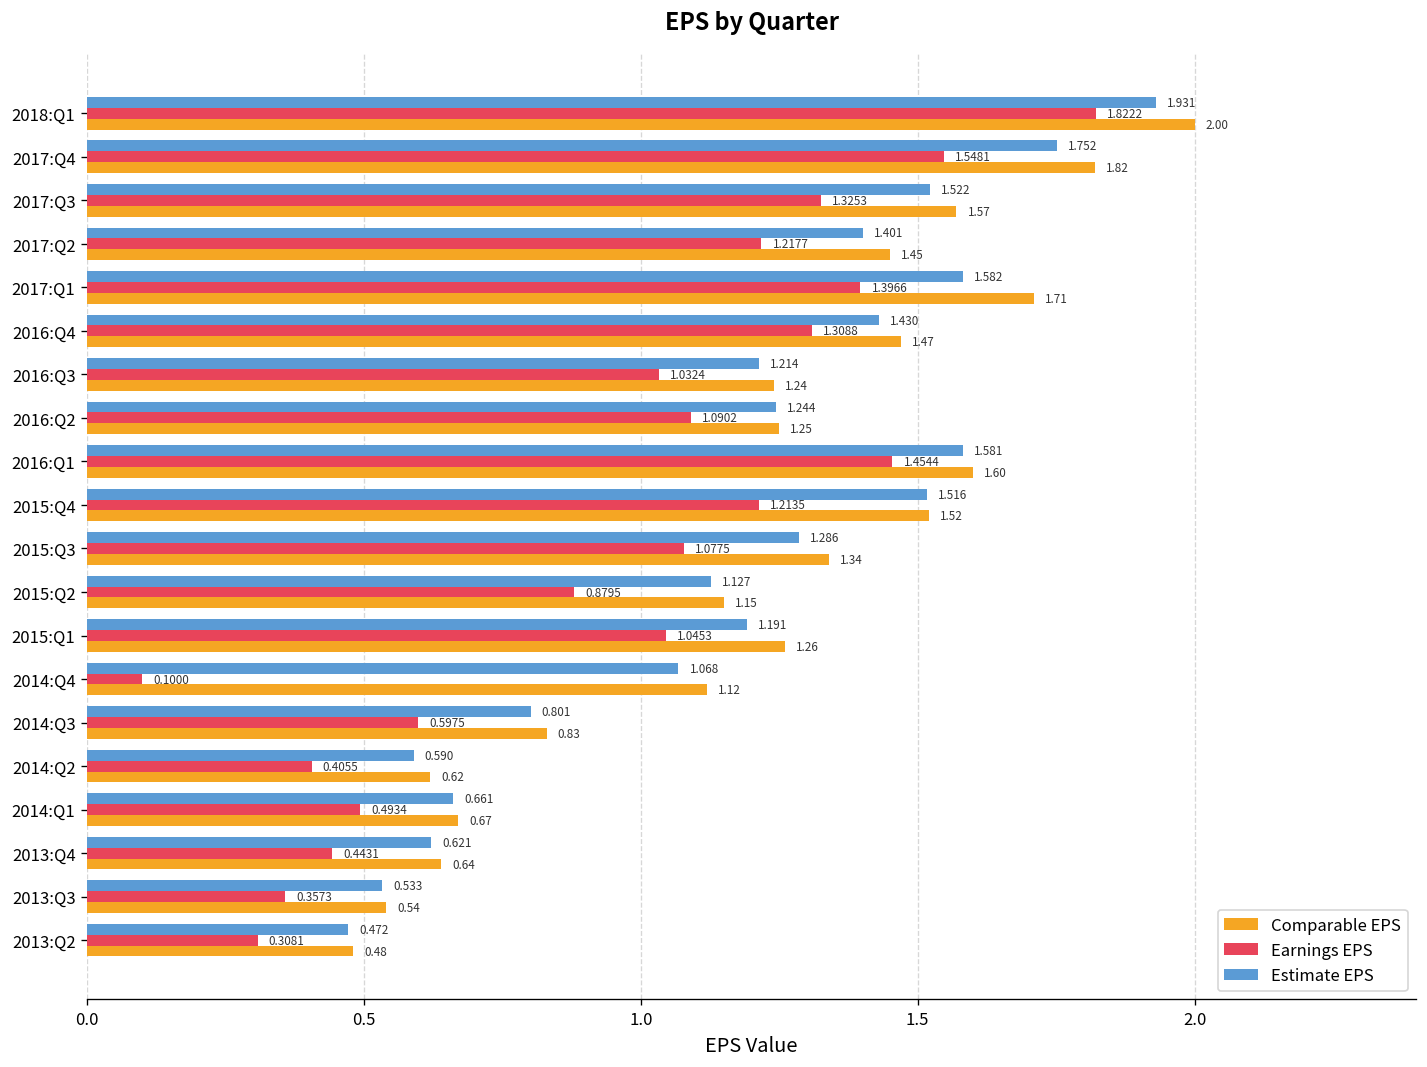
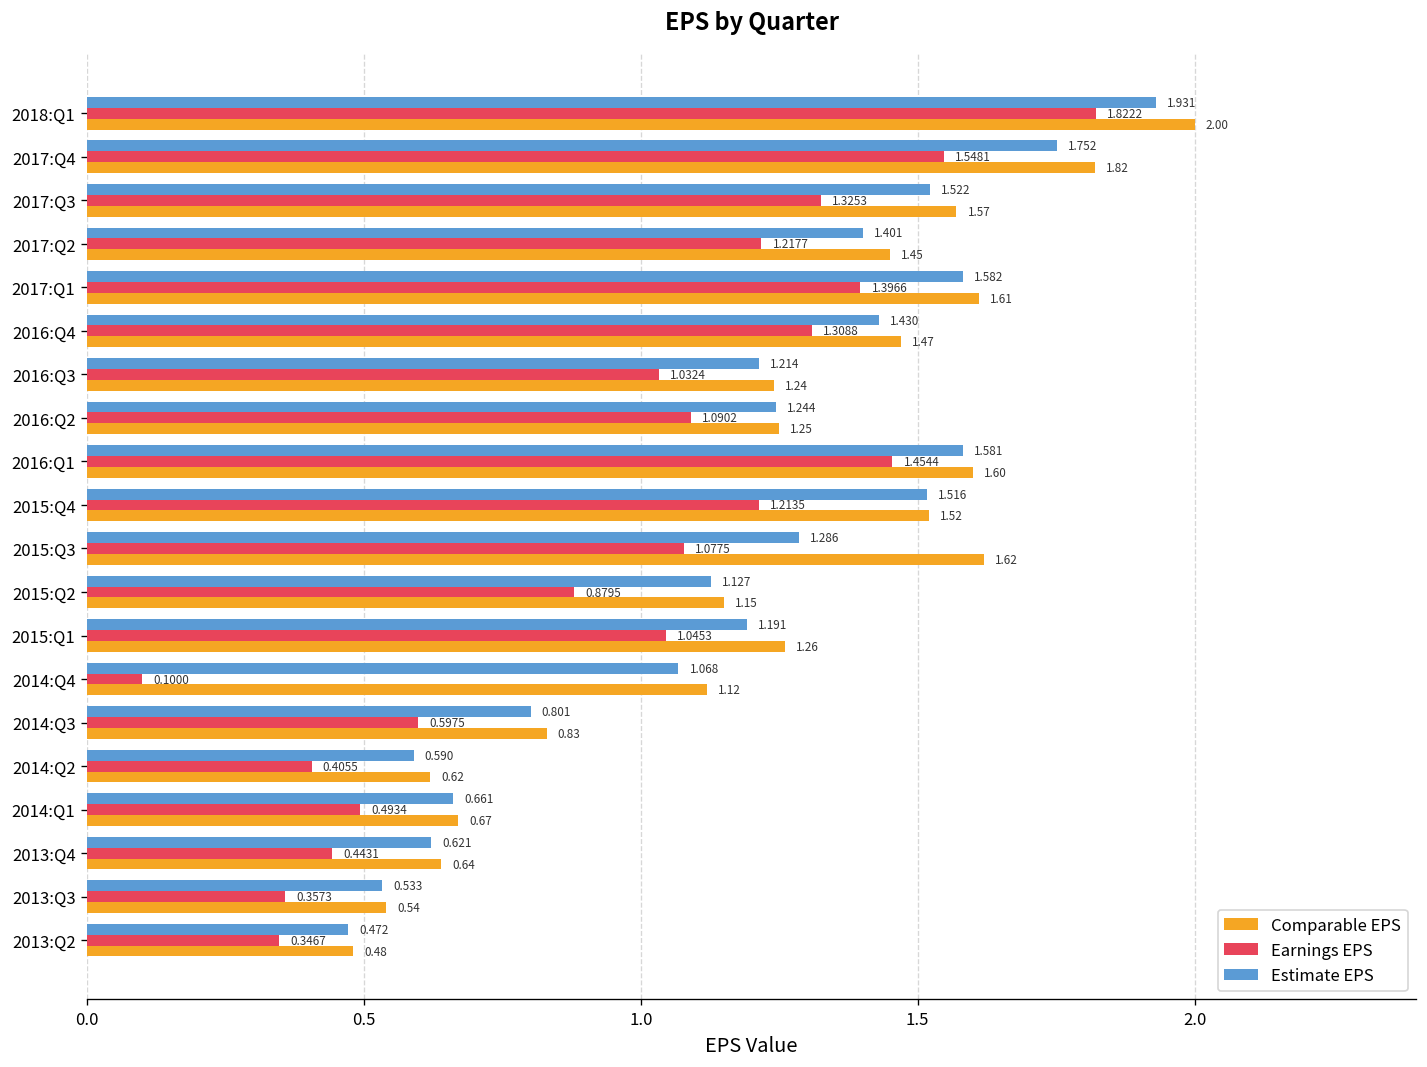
Comparable EPS, 2017:Q1: 1.71 -> 1.61
Comparable EPS, 2015:Q3: 1.34 -> 1.62
Earnings EPS, 2013:Q2: 0.3081 -> 0.3467
